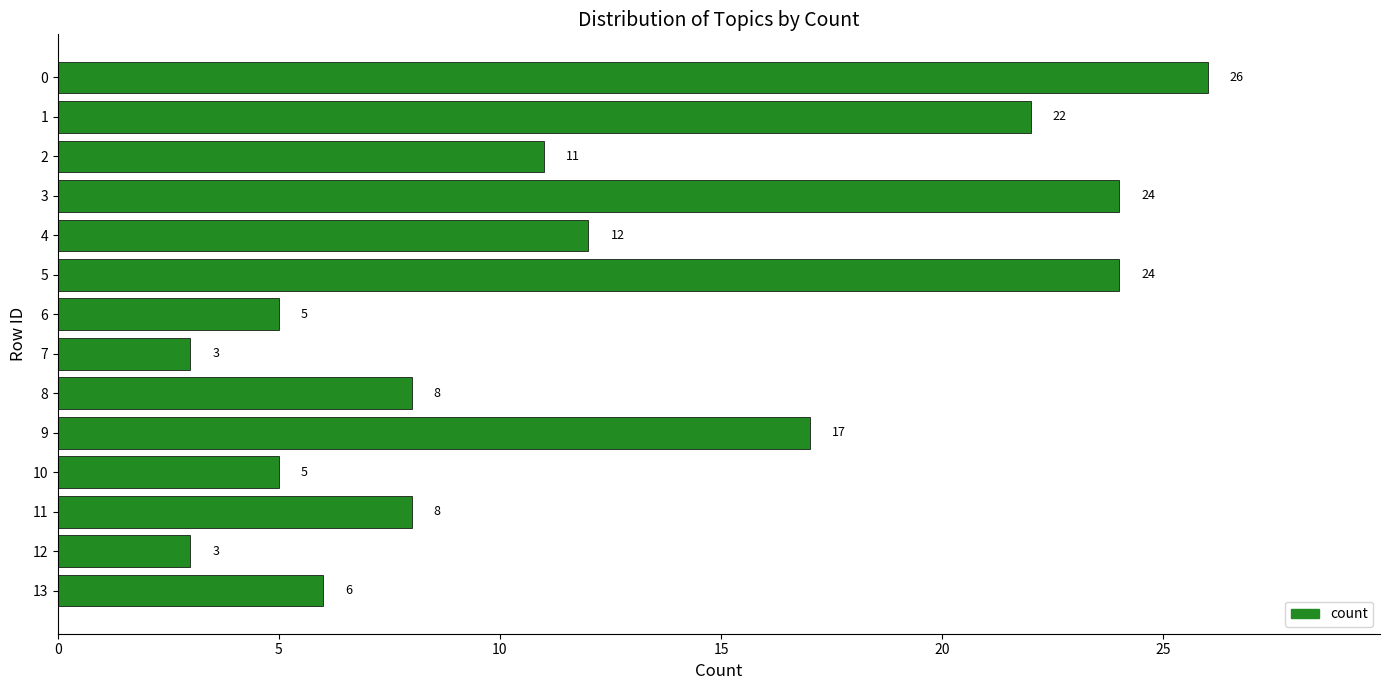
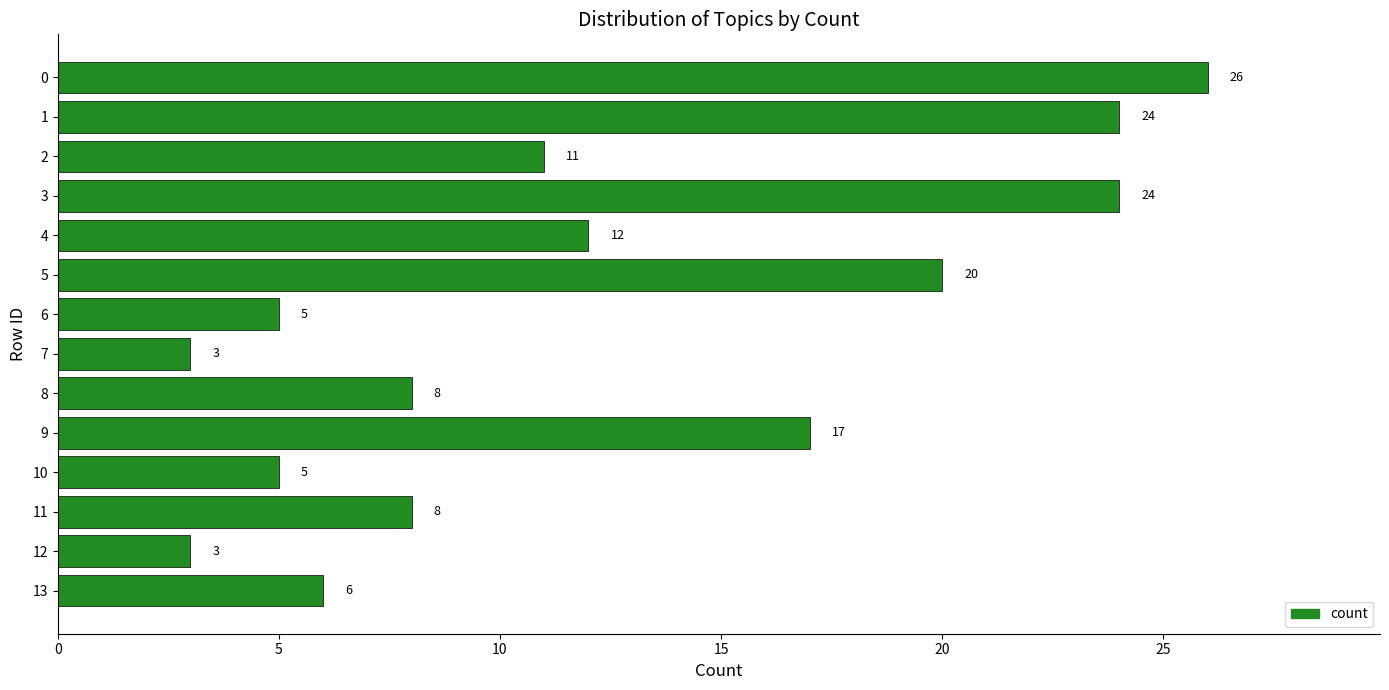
1: 22 -> 24
5: 24 -> 20
